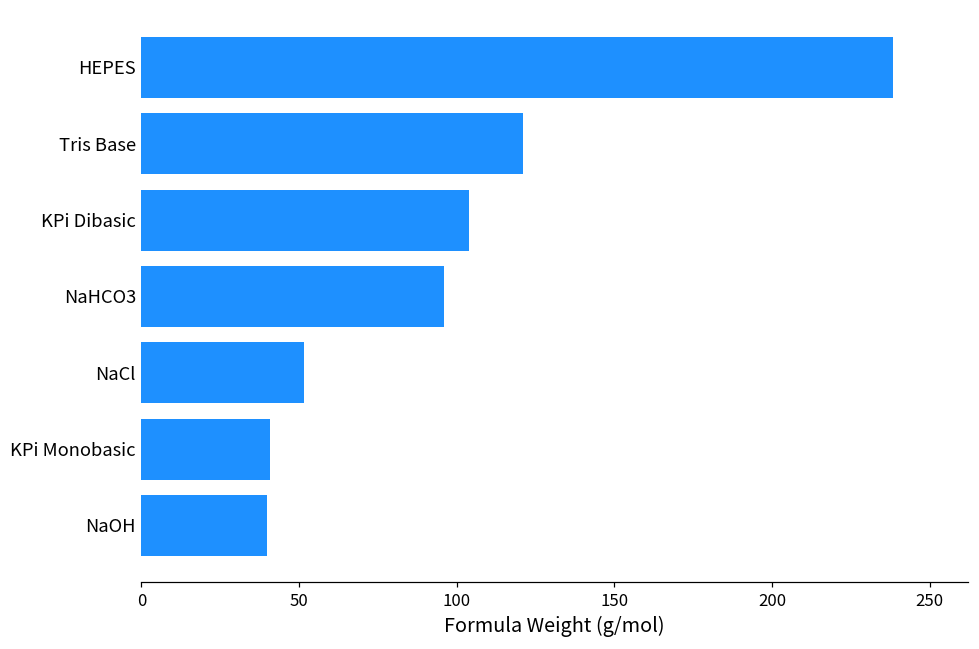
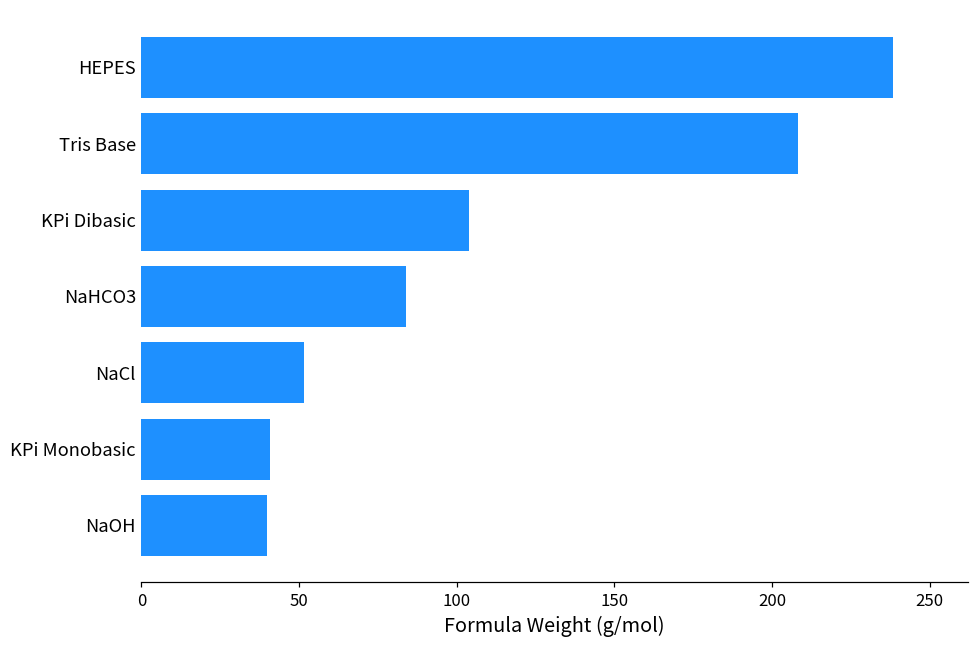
Tris Base: 121 -> 208
NaHCO3: 96 -> 84
